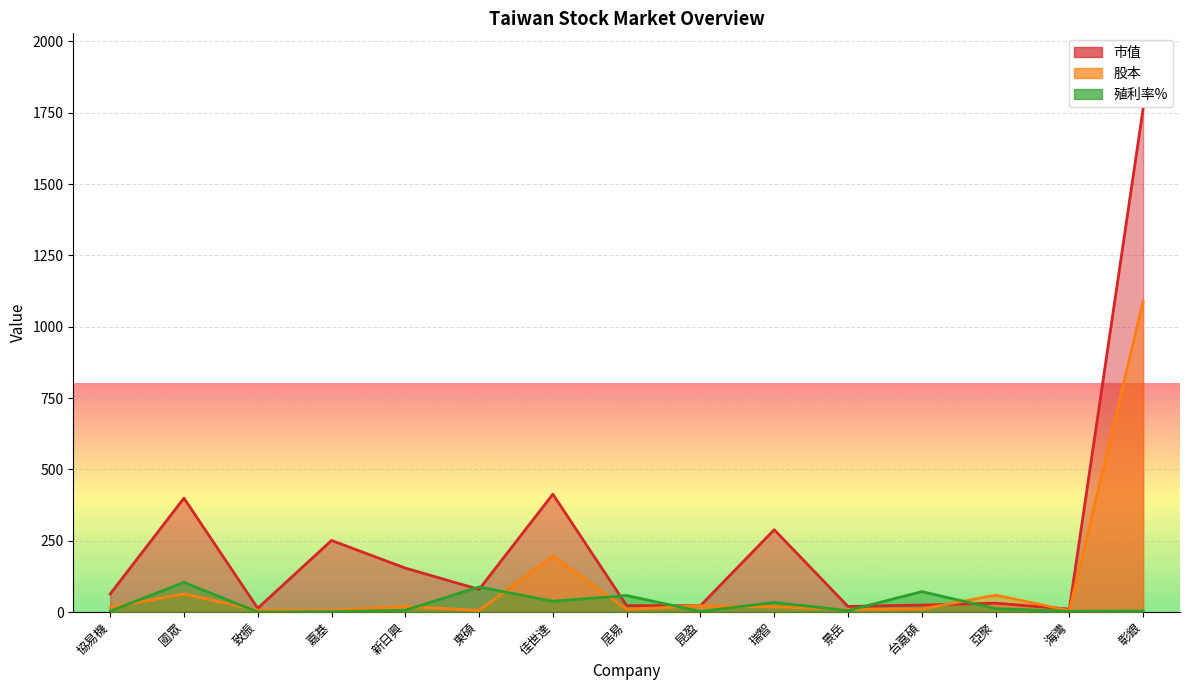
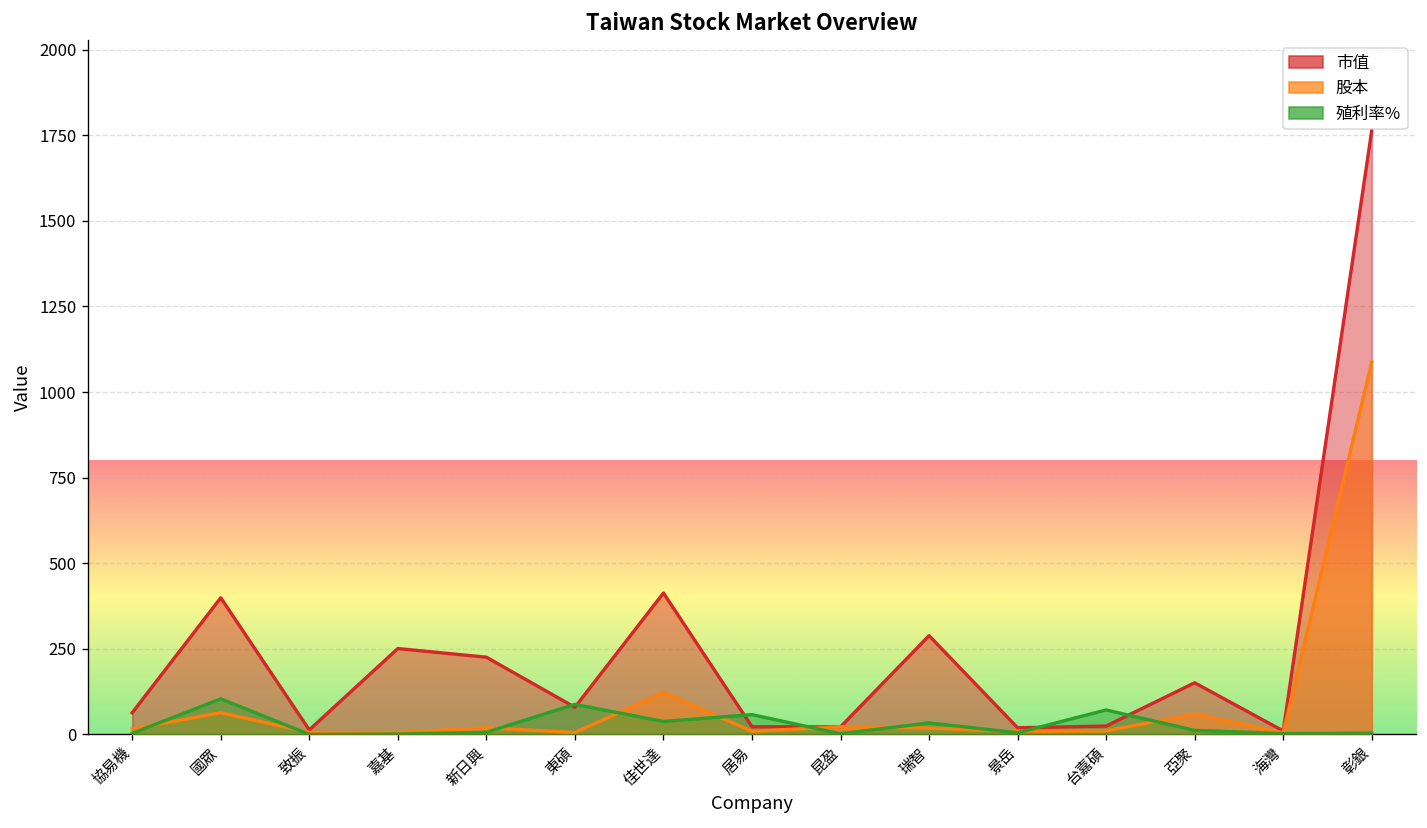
市值, 新日興: 150 -> 230
股本, 佳世達: 200 -> 120
市值, 亞聚: 30 -> 150
